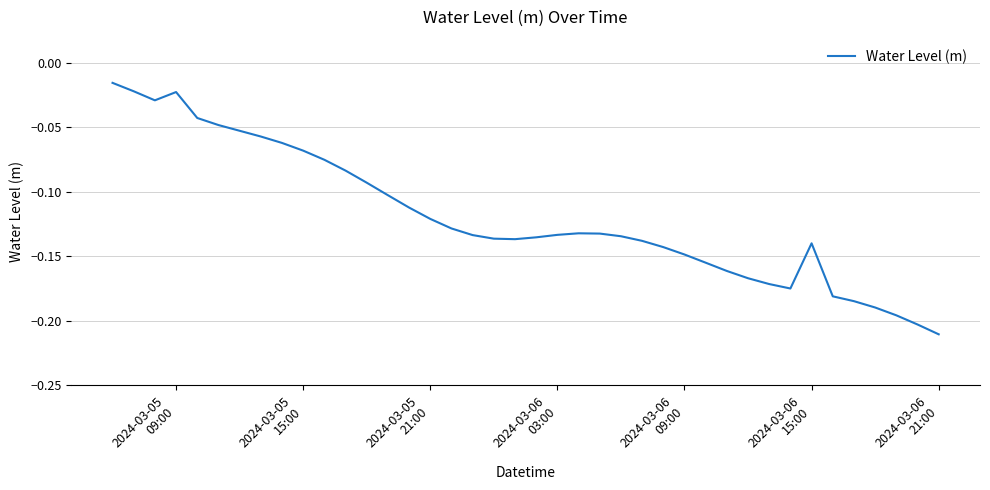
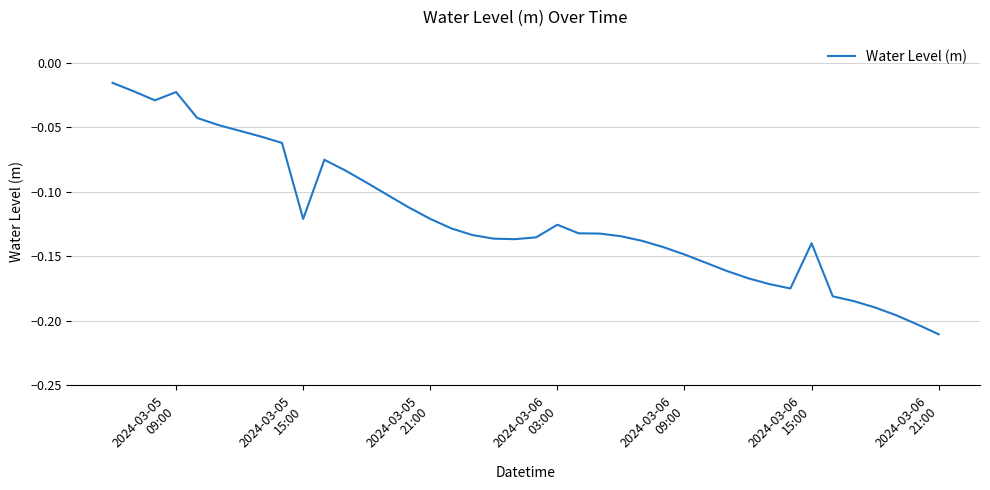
2024-03-05 15:00: -0.068 -> -0.121
2024-03-06 03:00: -0.133 -> -0.126
